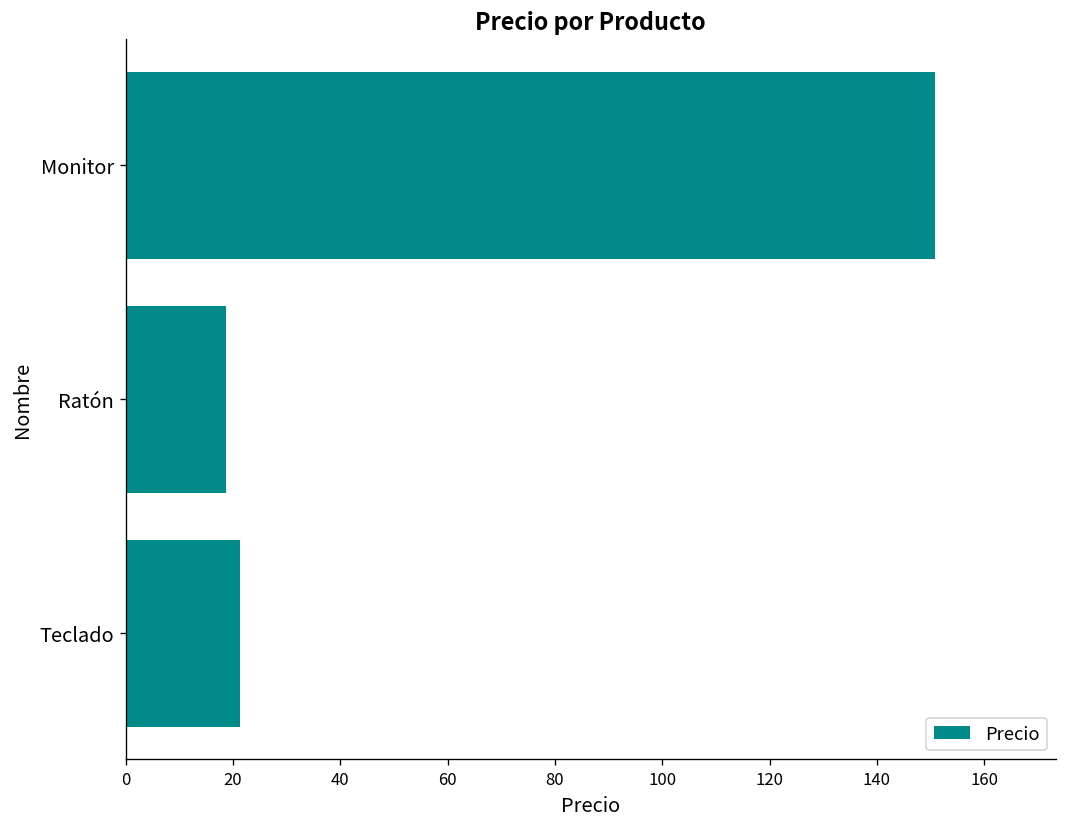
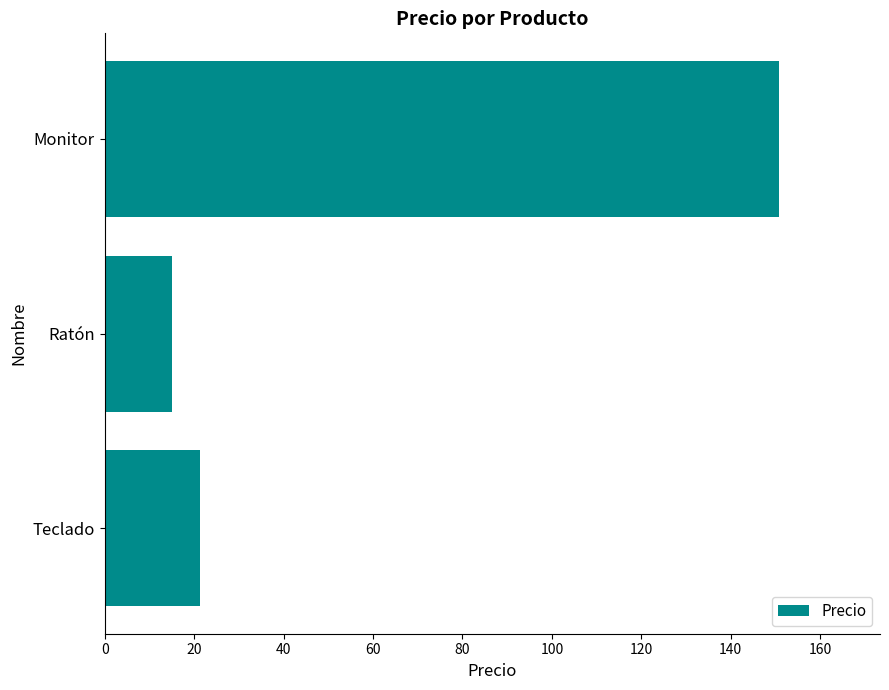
Ratón: 19 -> 15
